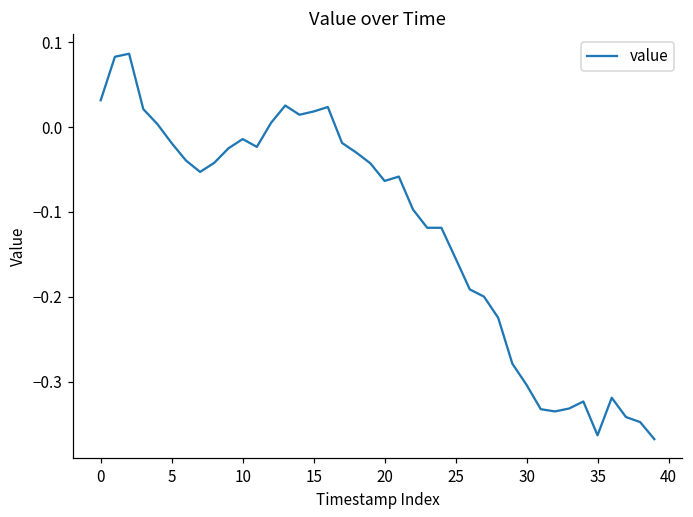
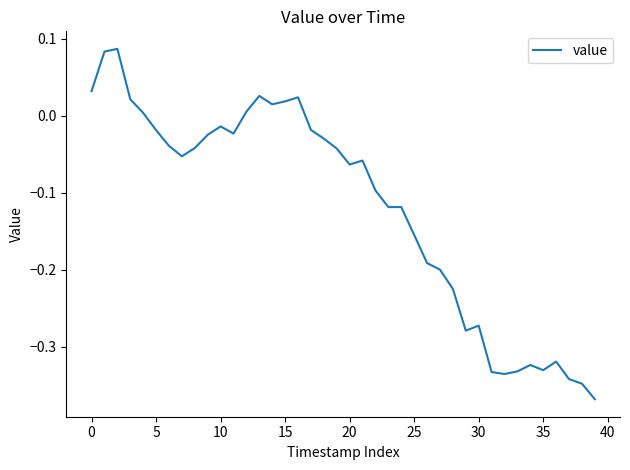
30: -0.30 -> -0.27
35: -0.36 -> -0.33
